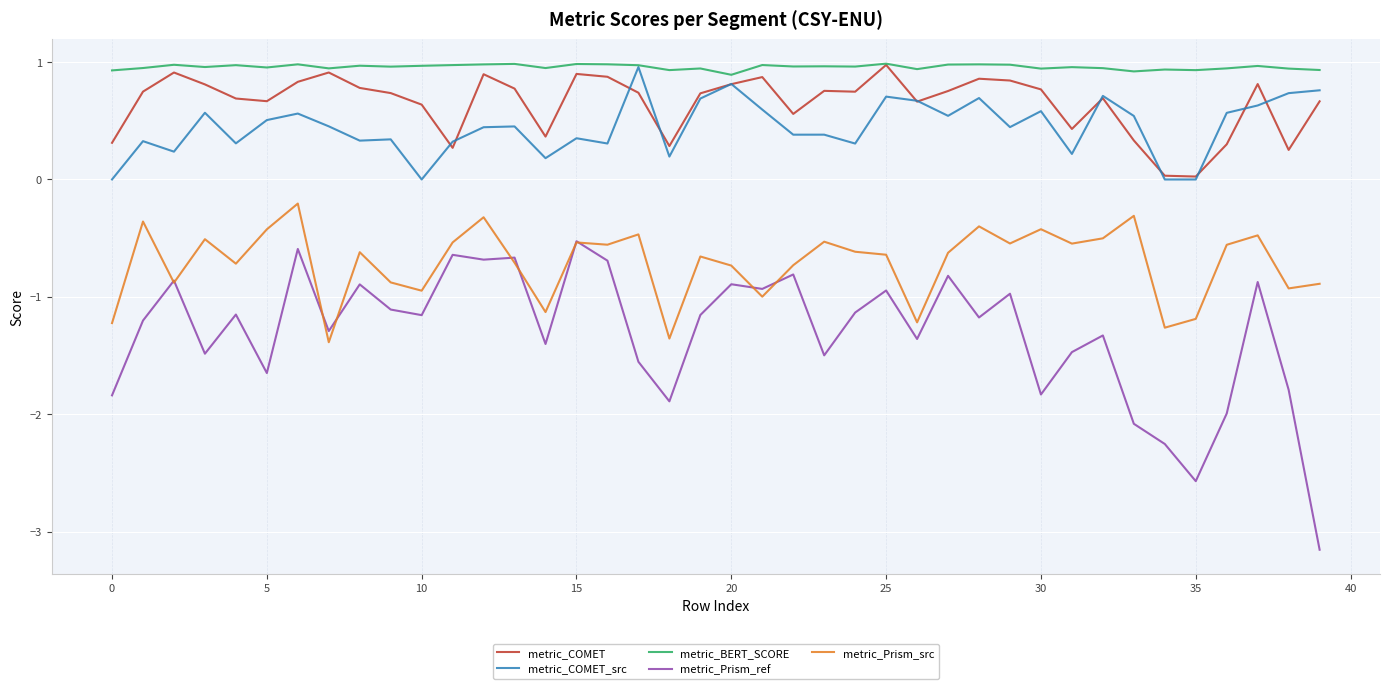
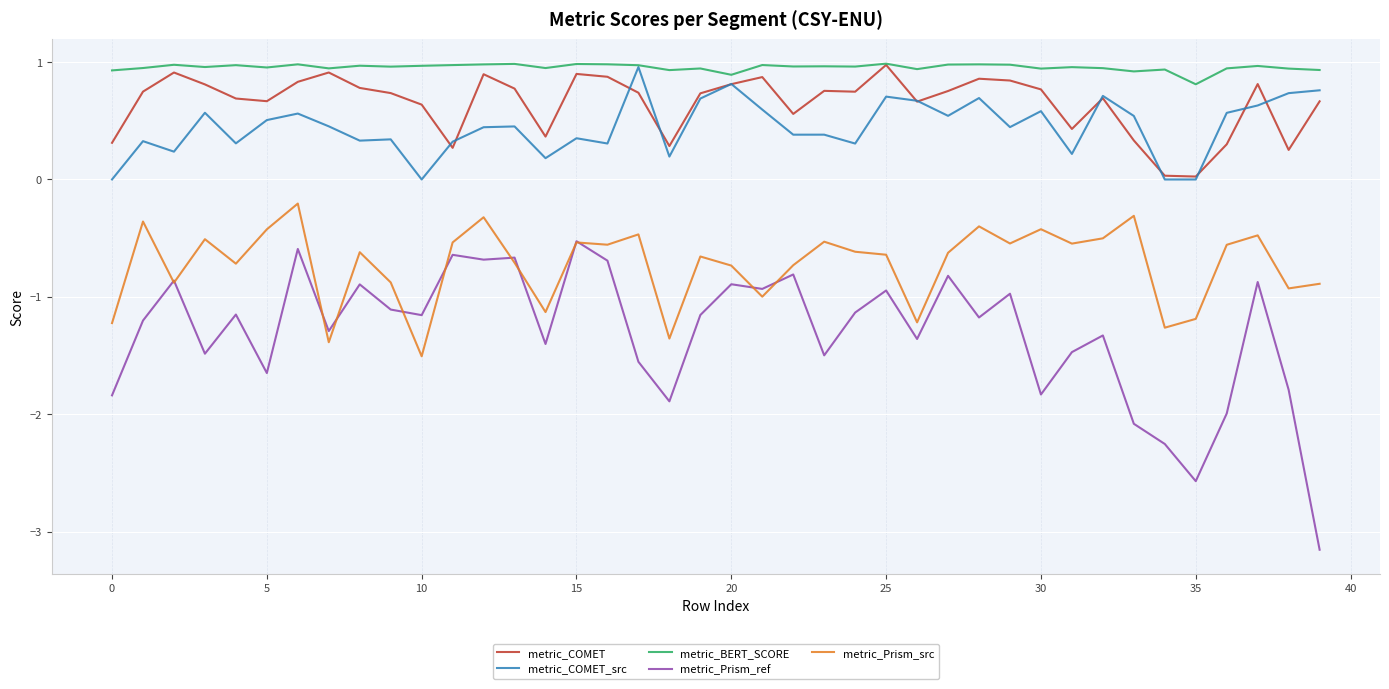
metric_Prism_src, 10: -0.95 -> -1.51
metric_BERT_SCORE, 35: 0.93 -> 0.81
